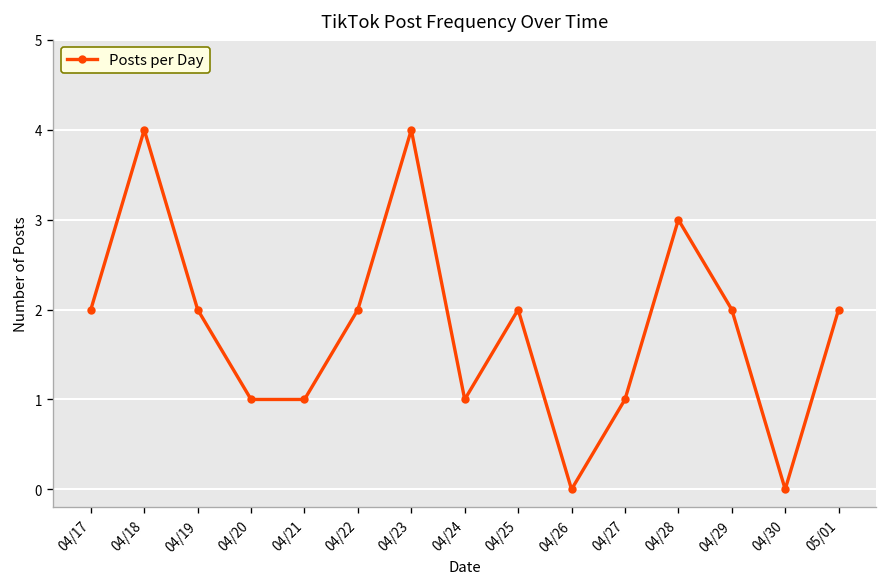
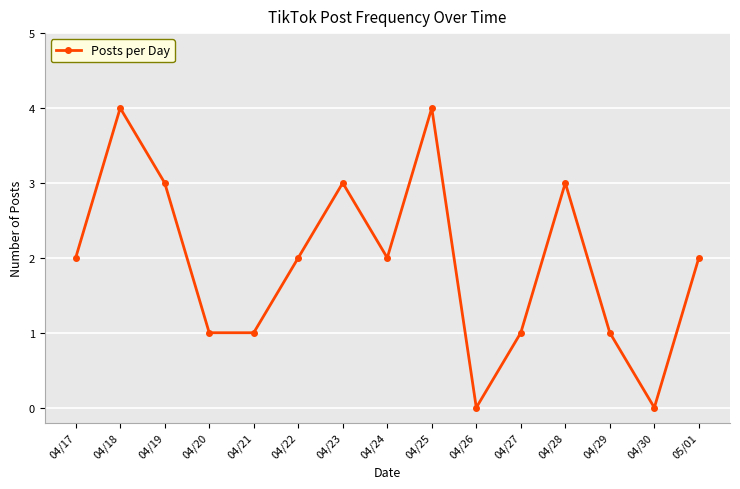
04/19: 2 -> 3
04/23: 4 -> 3
04/24: 1 -> 2
04/25: 2 -> 4
04/29: 2 -> 1
